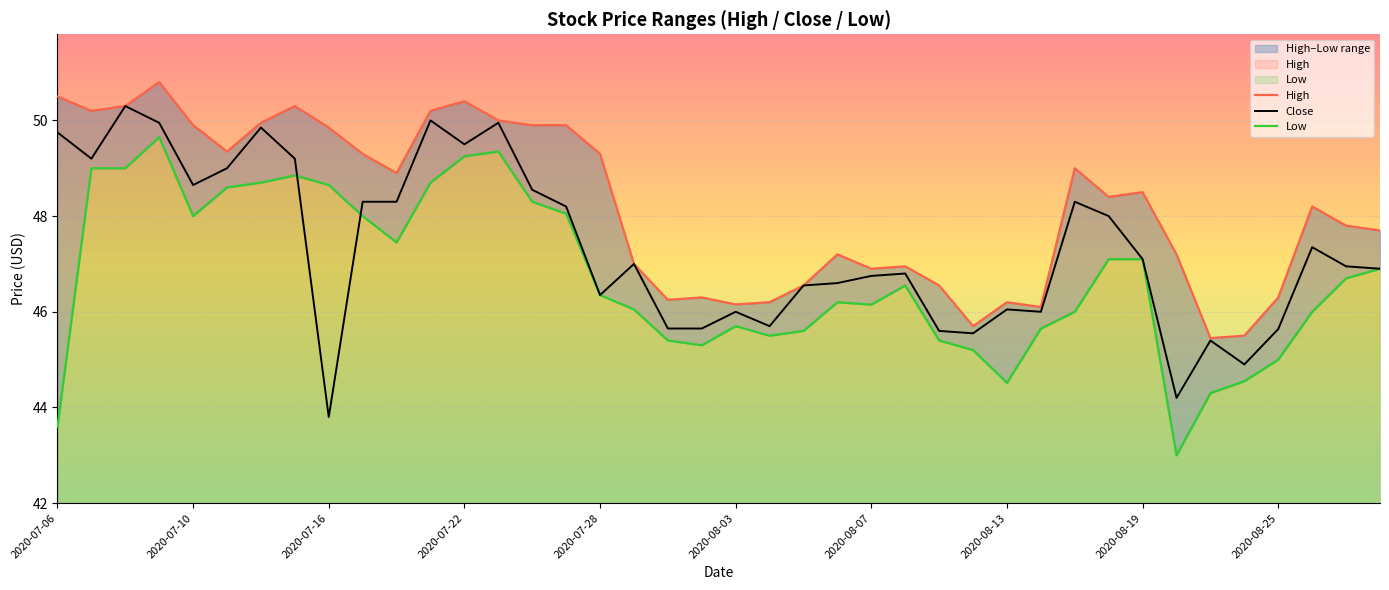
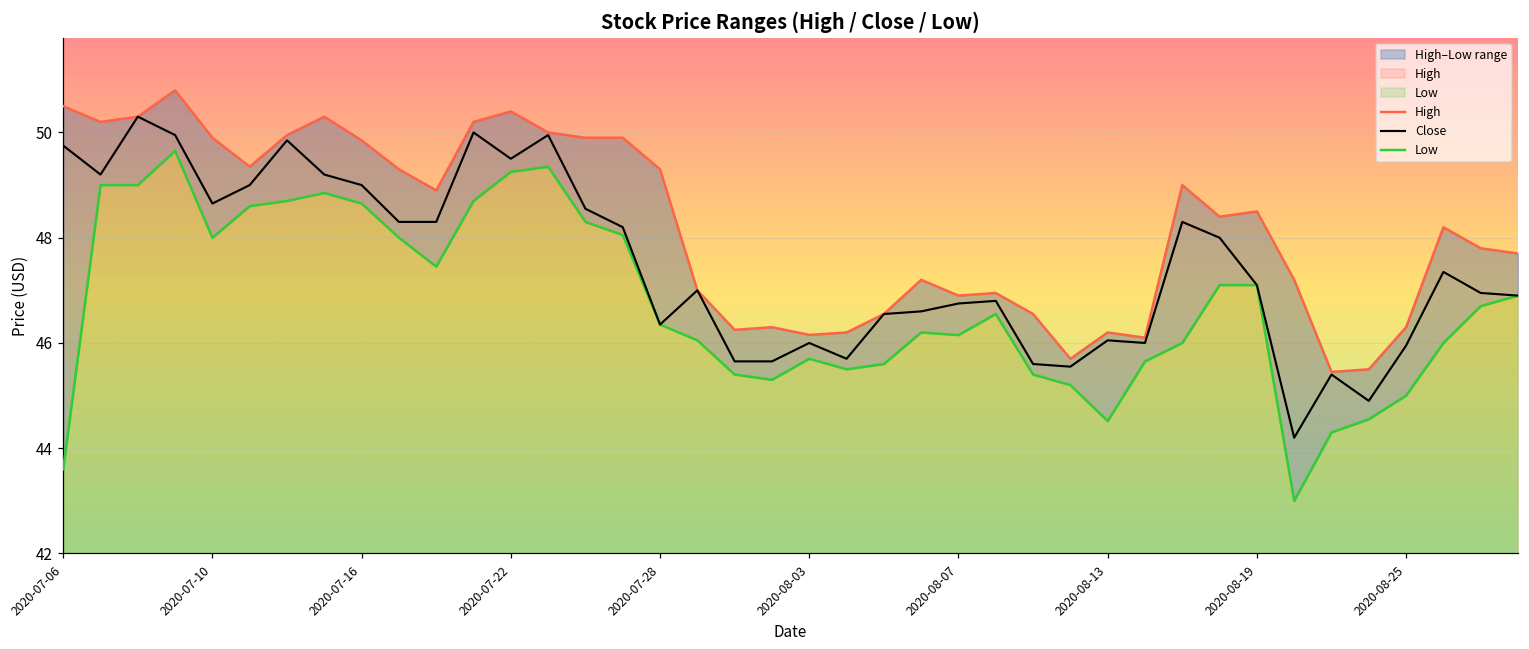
Close, 2020-07-16: 43.8 -> 49.0
Close, 2020-08-25: 45.6 -> 46.0
